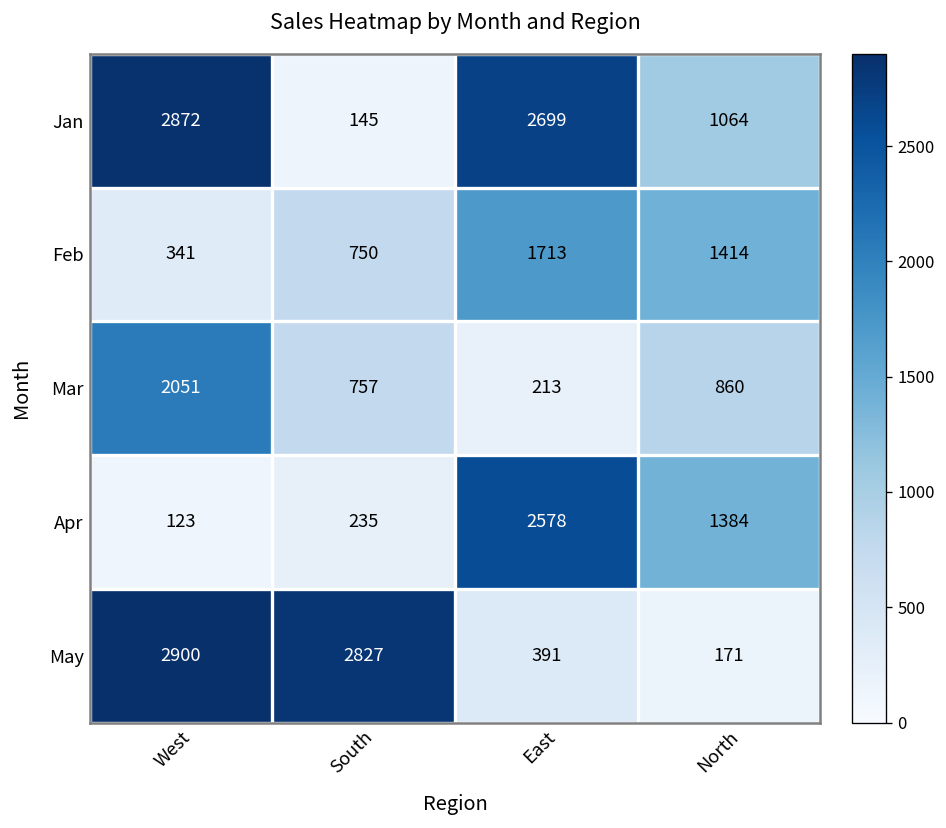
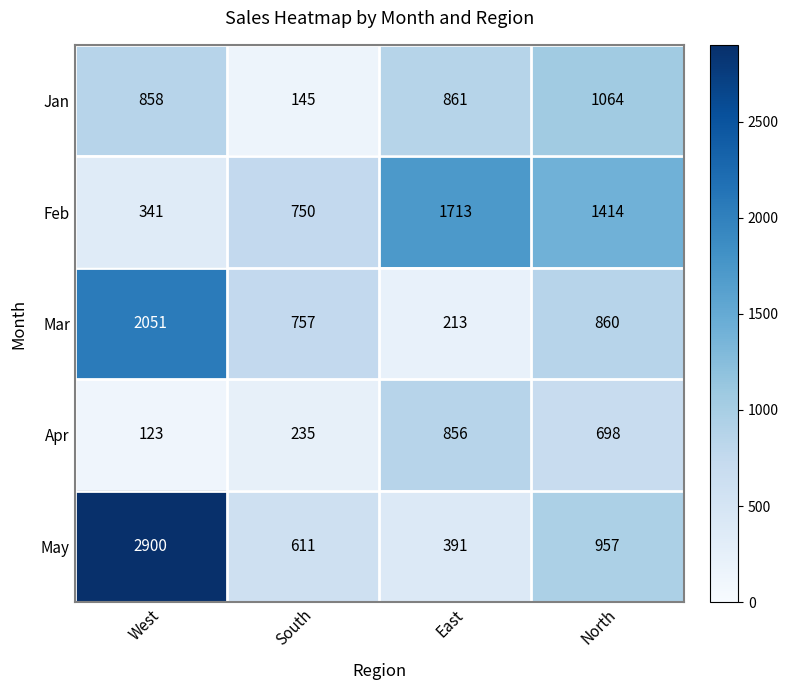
Jan, West: 2872 -> 858
Jan, East: 2699 -> 861
Apr, East: 2578 -> 856
Apr, North: 1384 -> 698
May, South: 2827 -> 611
May, North: 171 -> 957
